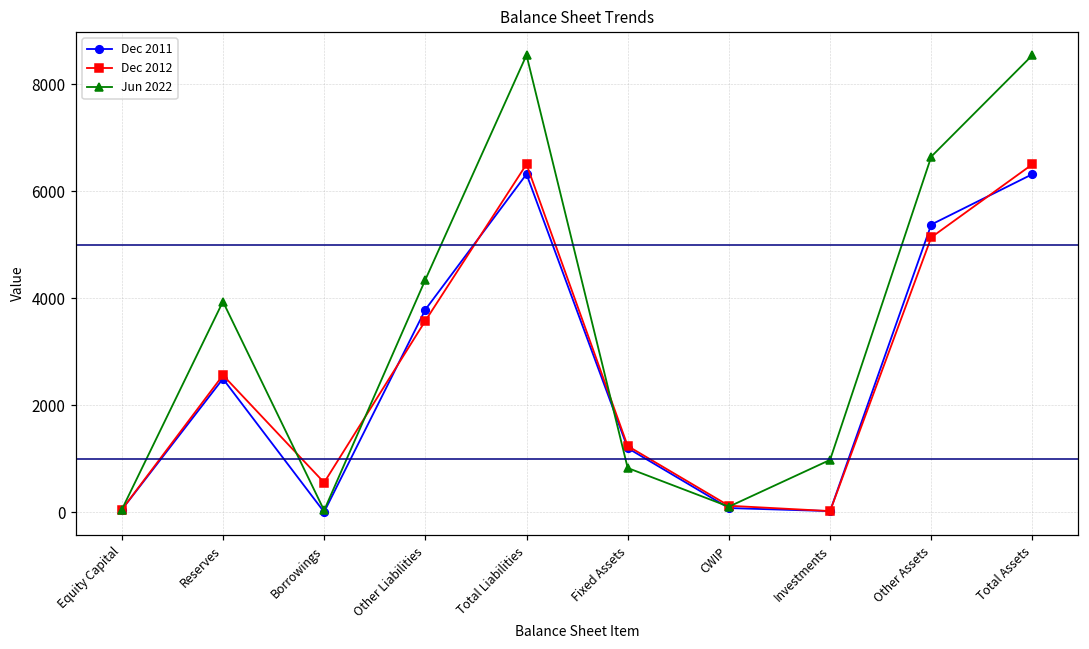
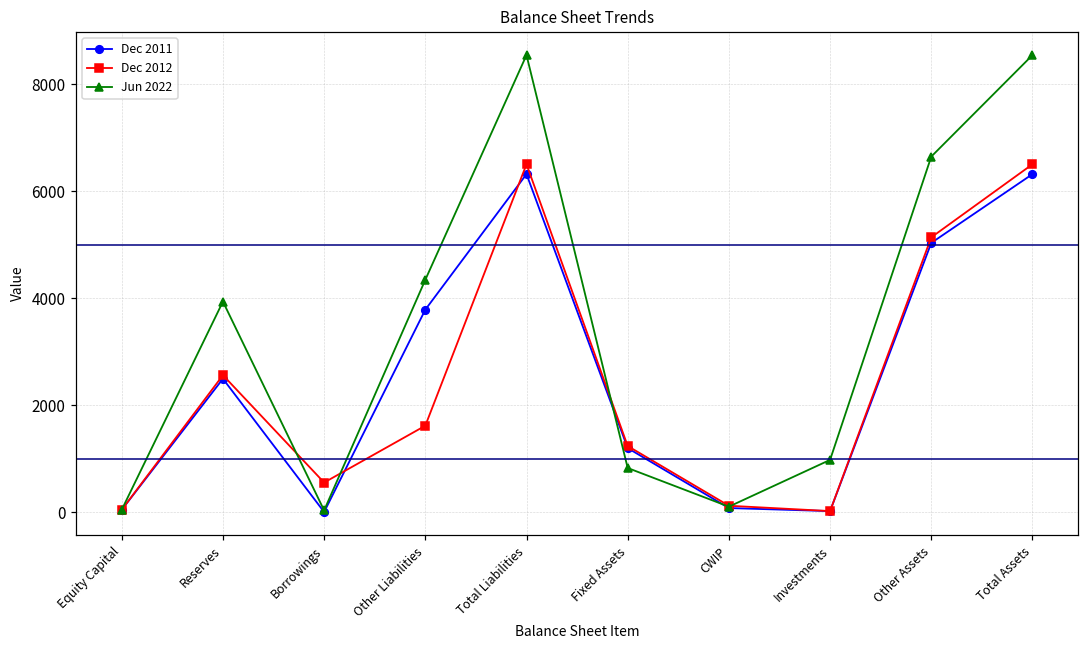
Dec 2012, Other Liabilities: 3600 -> 1600
Dec 2011, Other Assets: 5400 -> 5000
